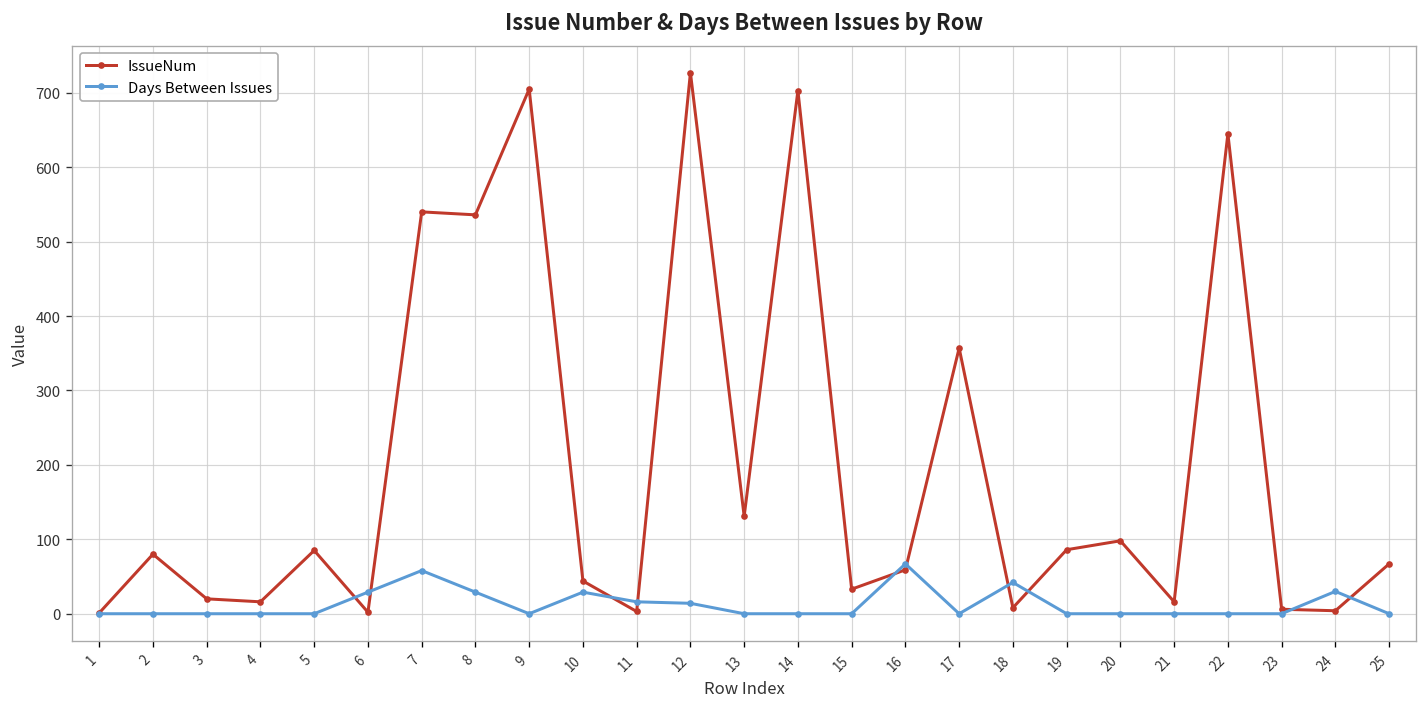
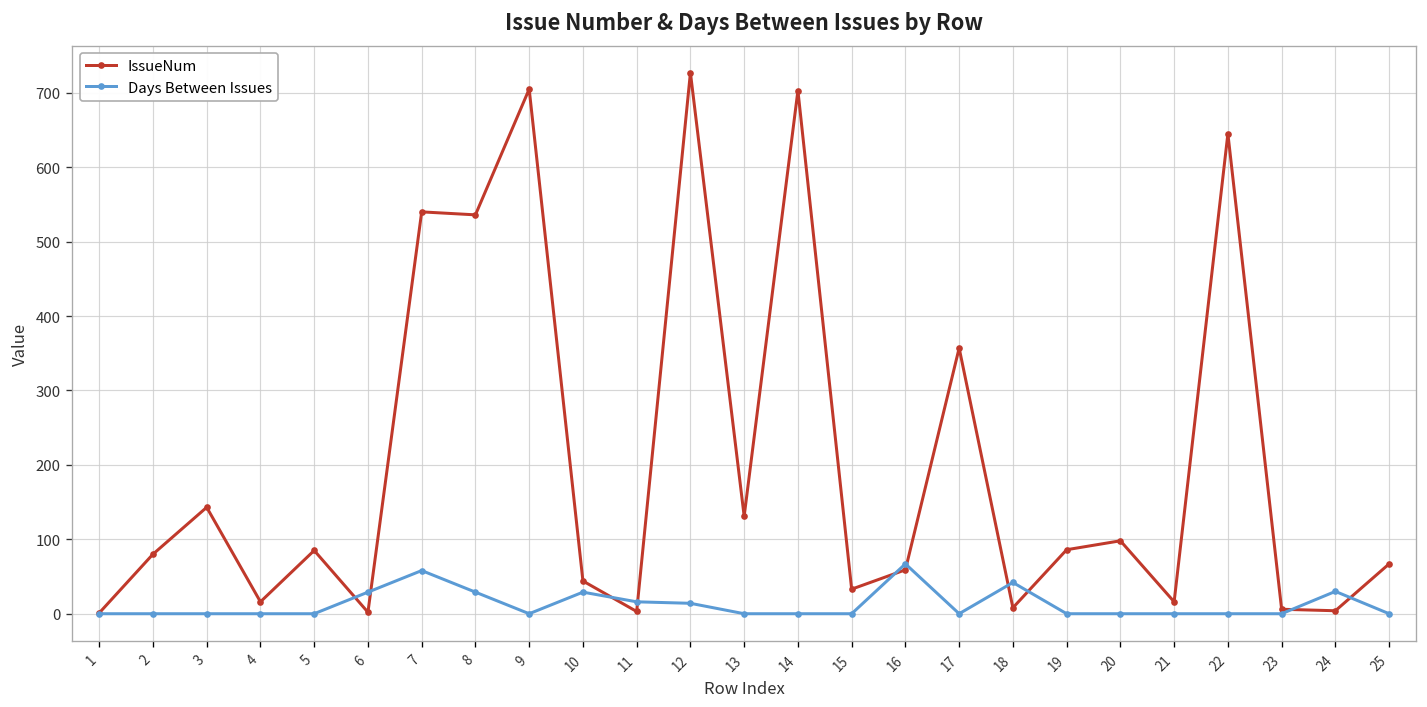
IssueNum, 3: 20 -> 140
